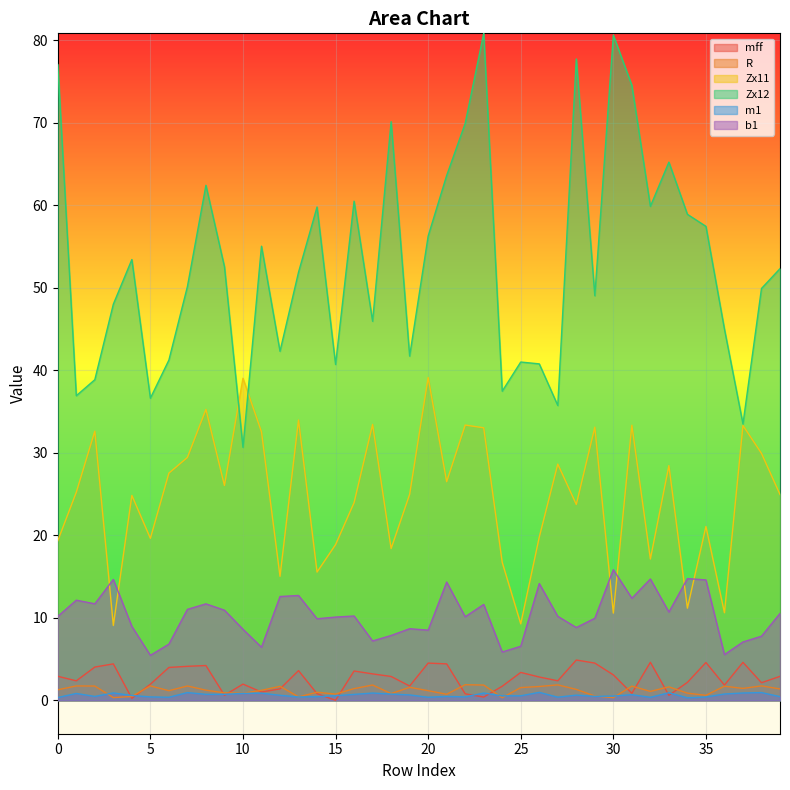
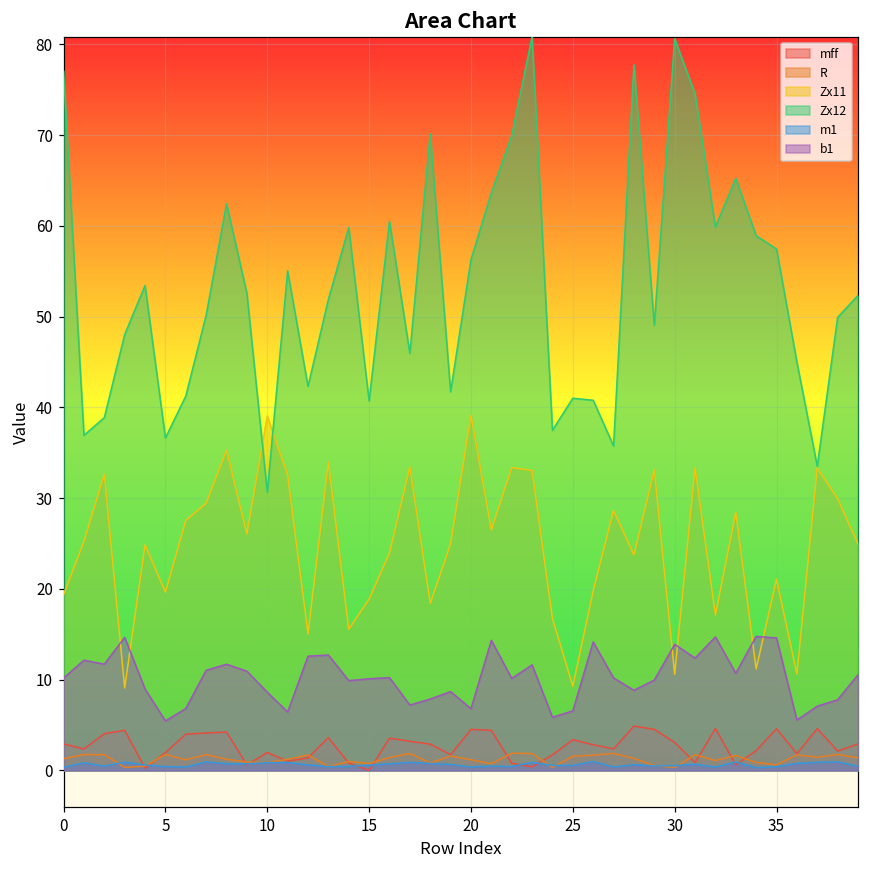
b1, 20: 9 -> 7
b1, 30: 16 -> 14
